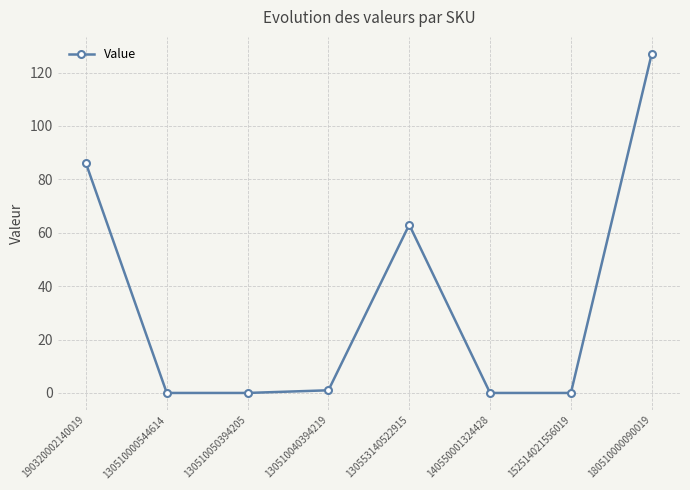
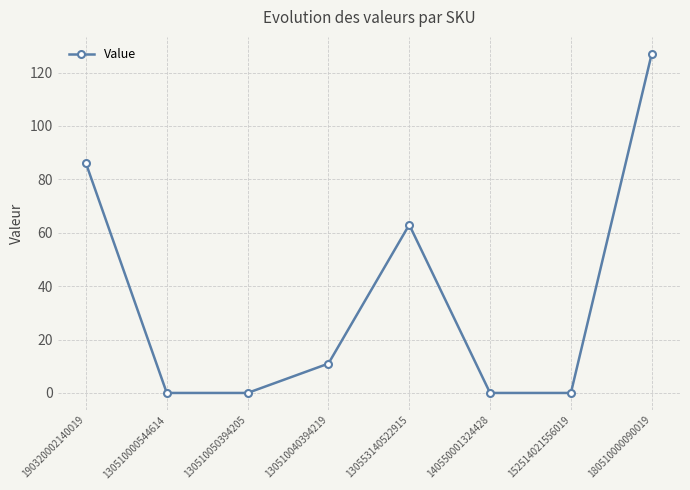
130510040394219: 1 -> 11
